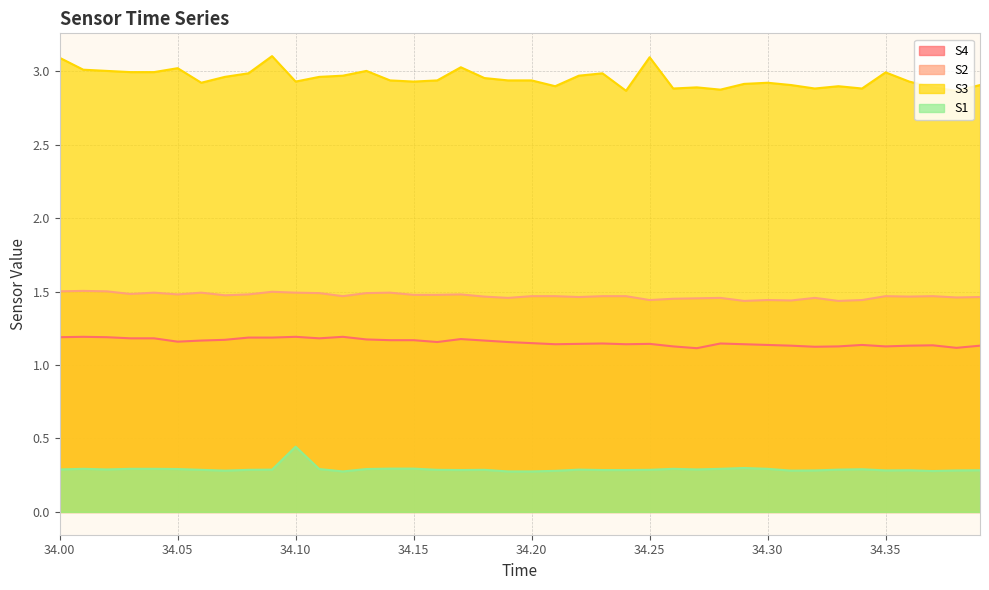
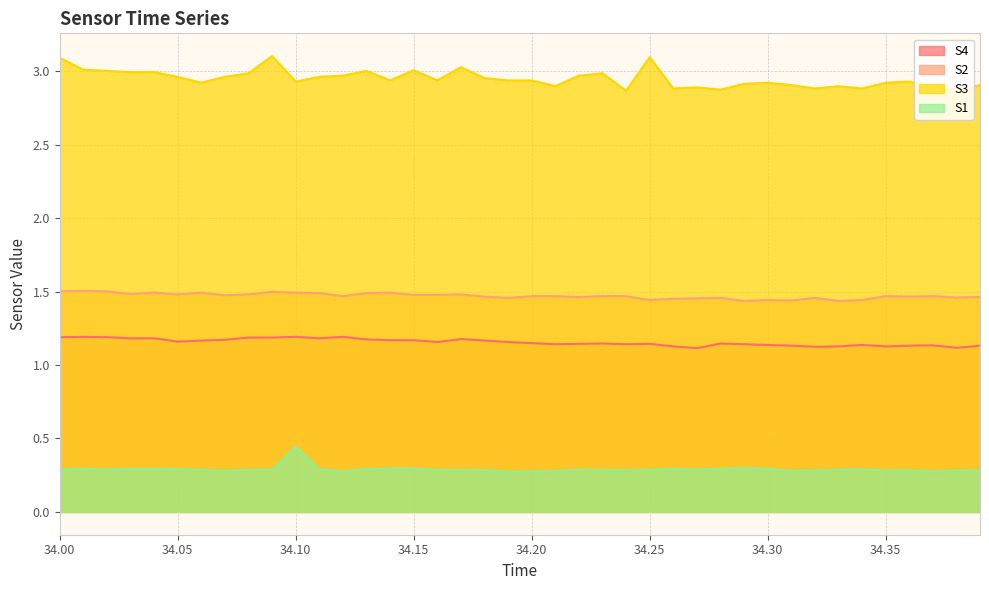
S3, 34.05: 3.02 -> 2.96
S3, 34.15: 2.93 -> 3.01
S3, 34.35: 2.99 -> 2.92
